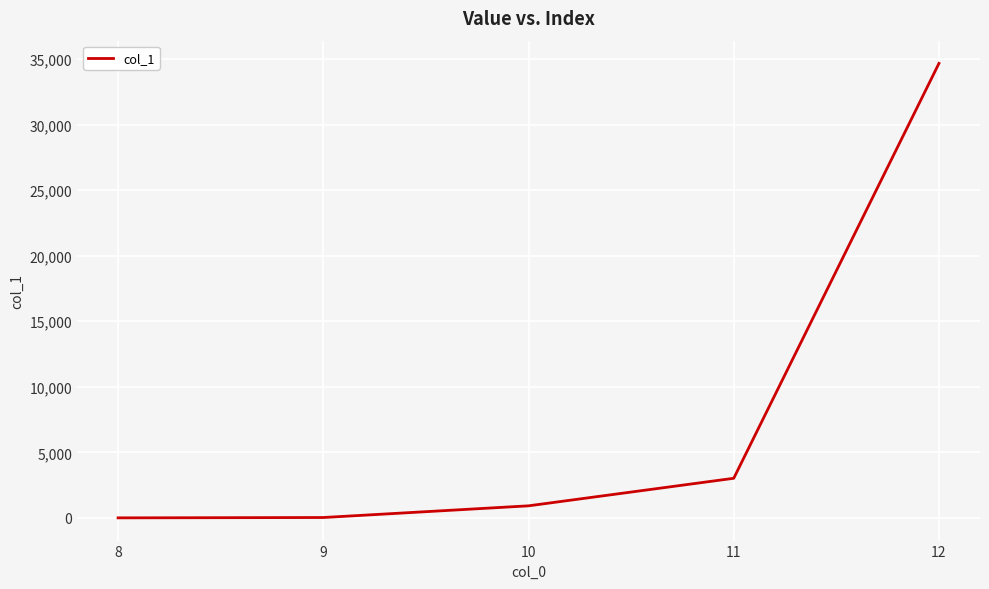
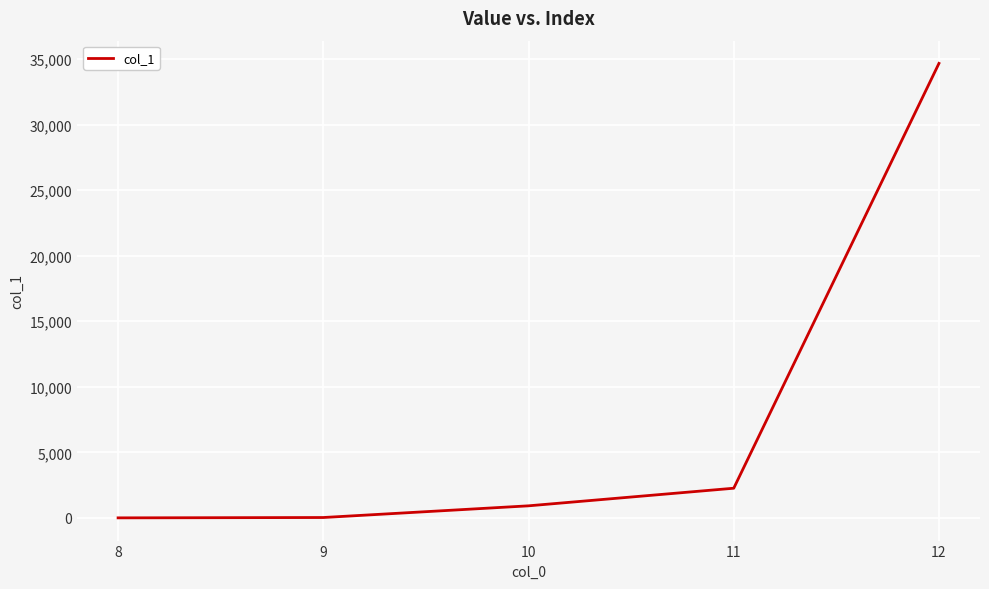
11: 3,000 -> 2,300
